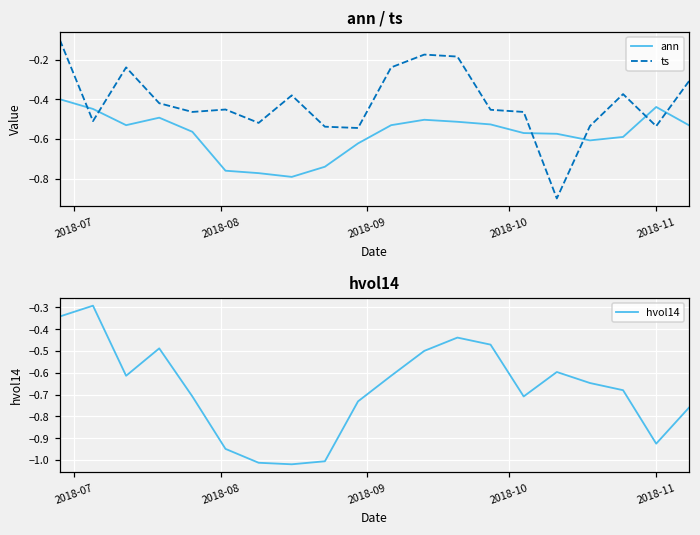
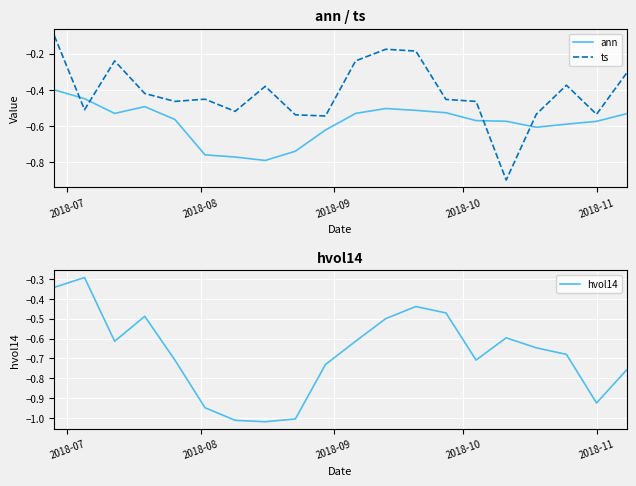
ann / ts, ann, 2018-11: -0.44 -> -0.57
